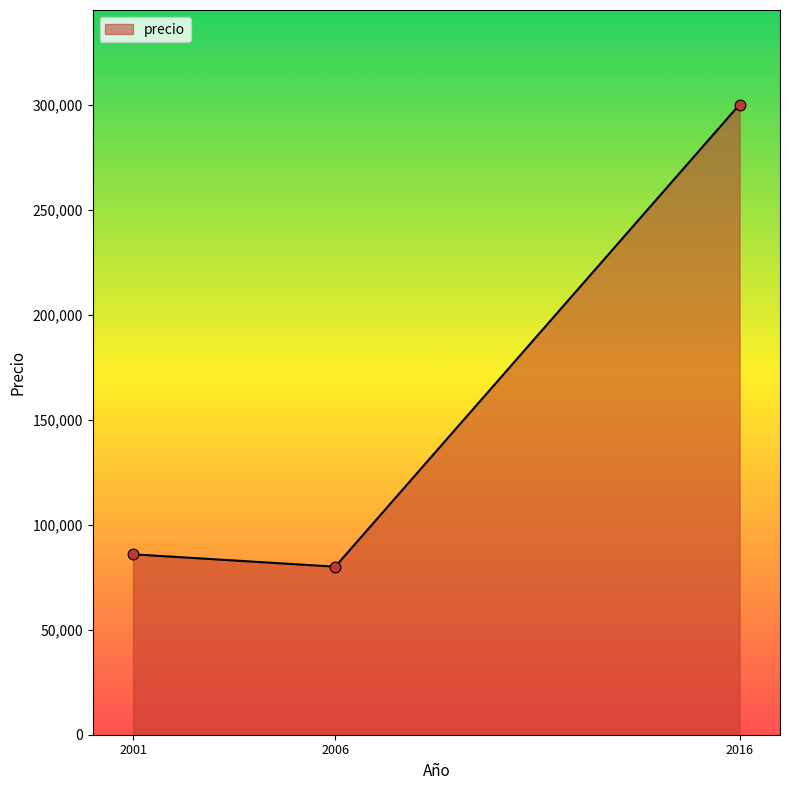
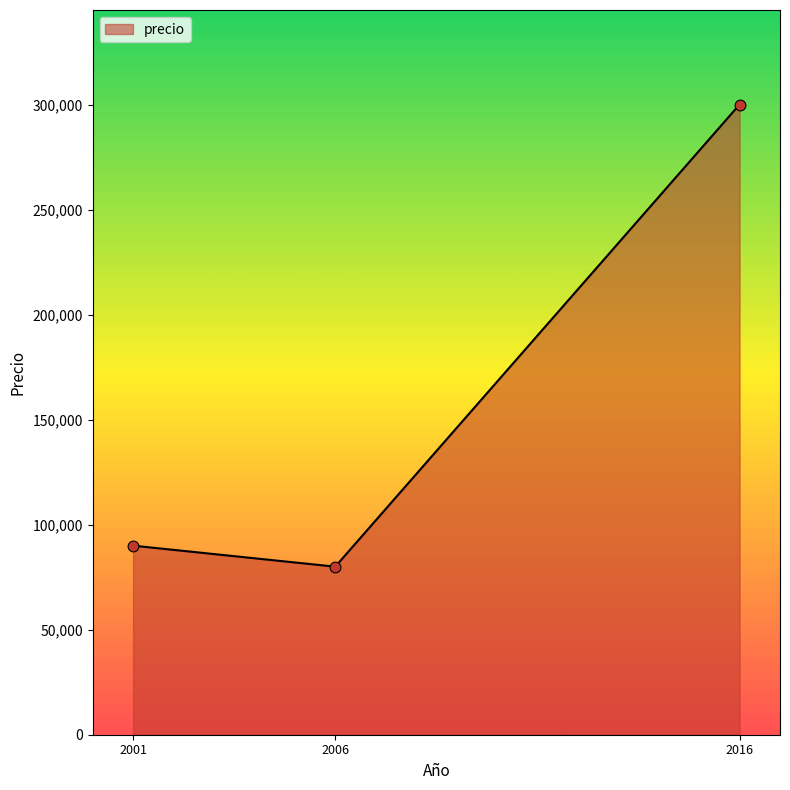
2001: 86,000 -> 90,000
